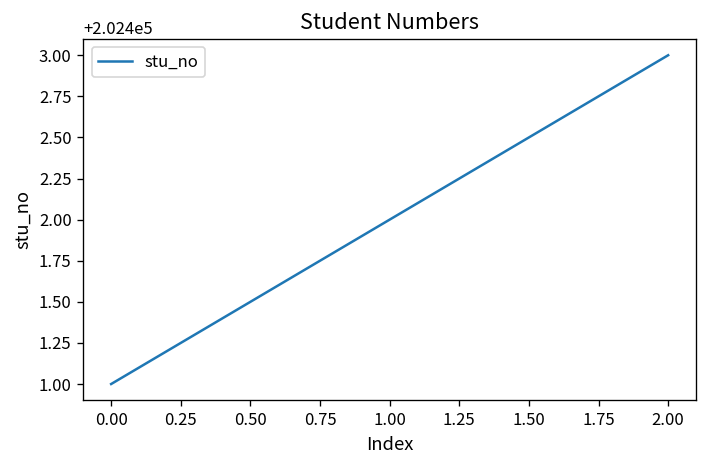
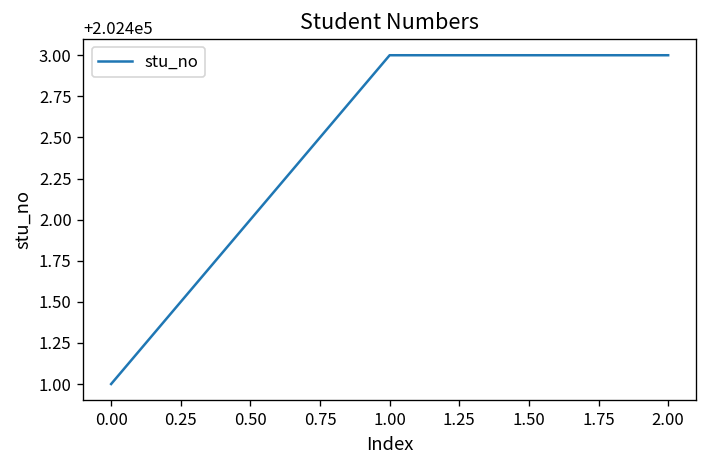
1.00: 202402 -> 202403
